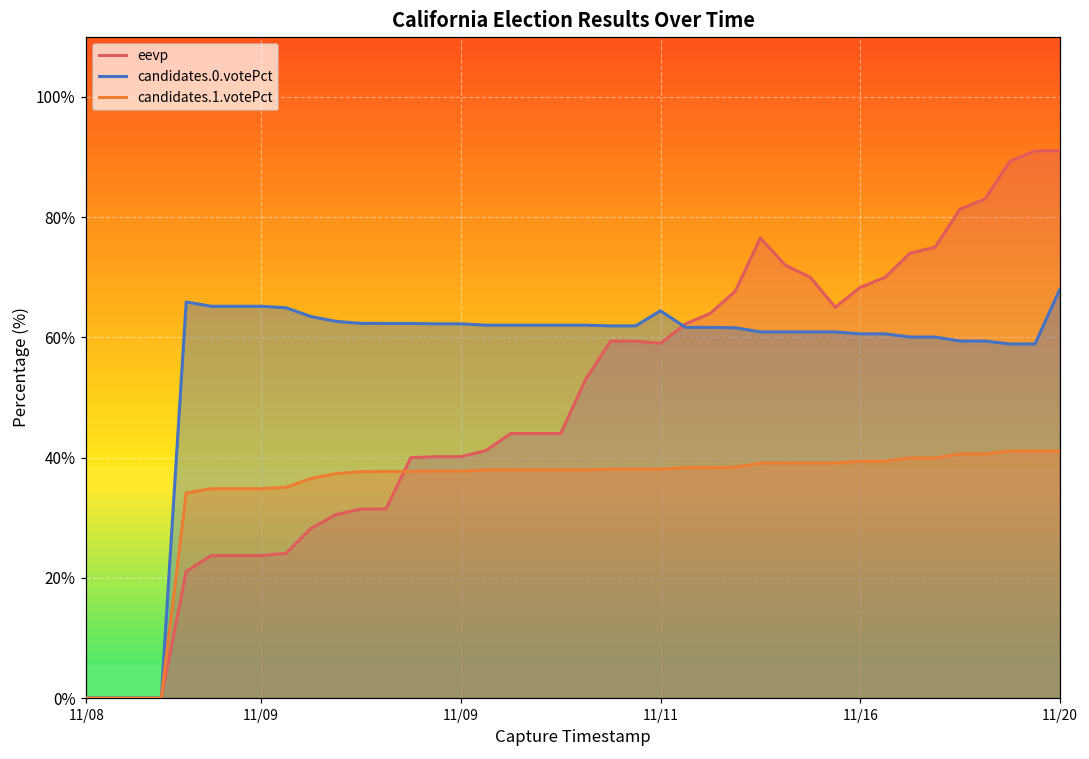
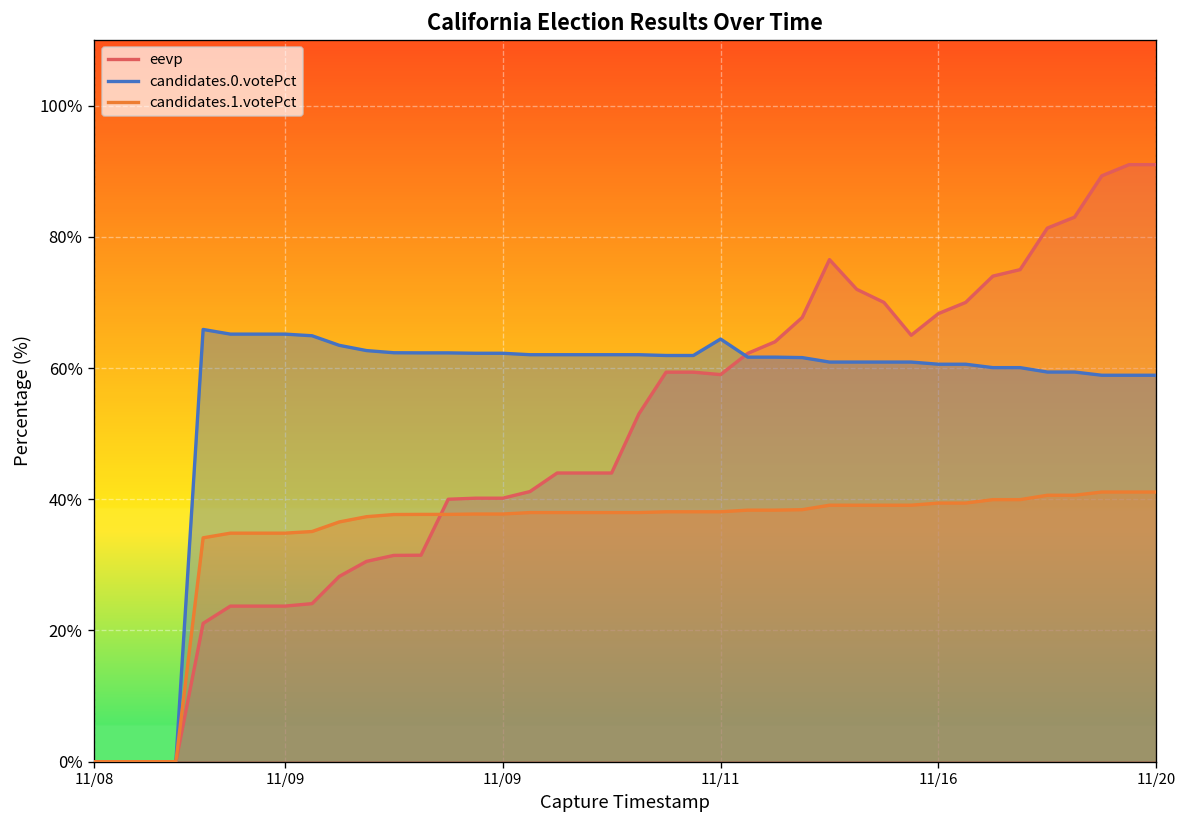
candidates.0.votePct, 11/20: 68% -> 59%
